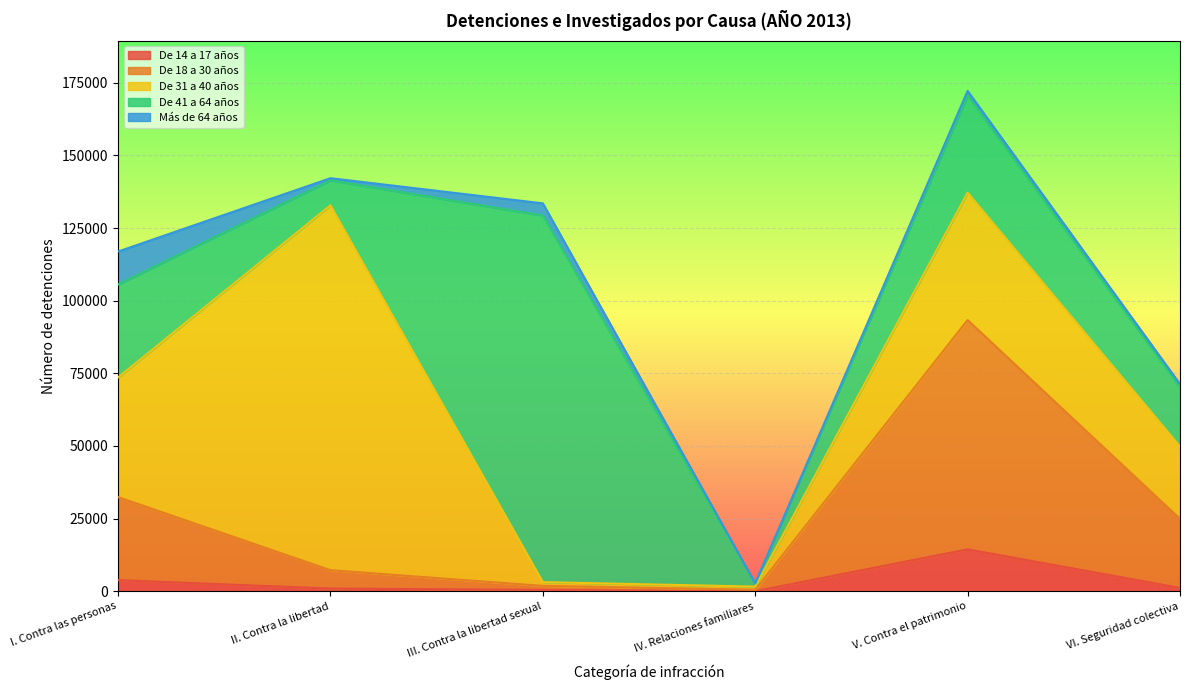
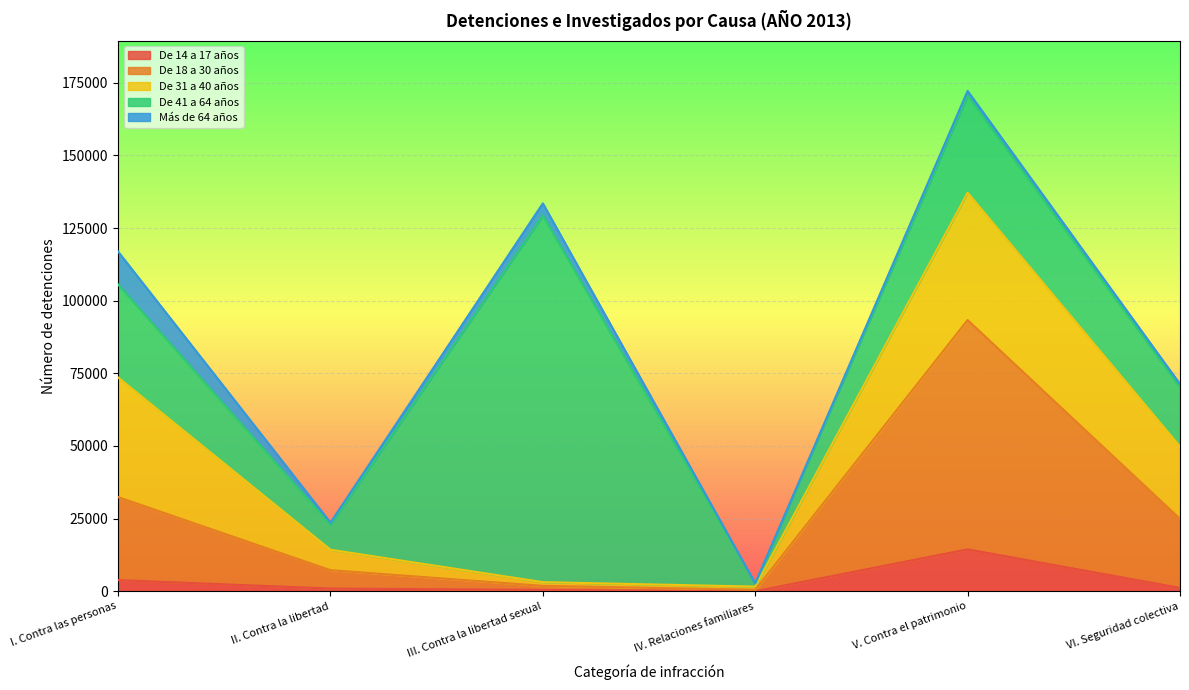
De 31 a 40 años, II. Contra la libertad: 126000 -> 7000
